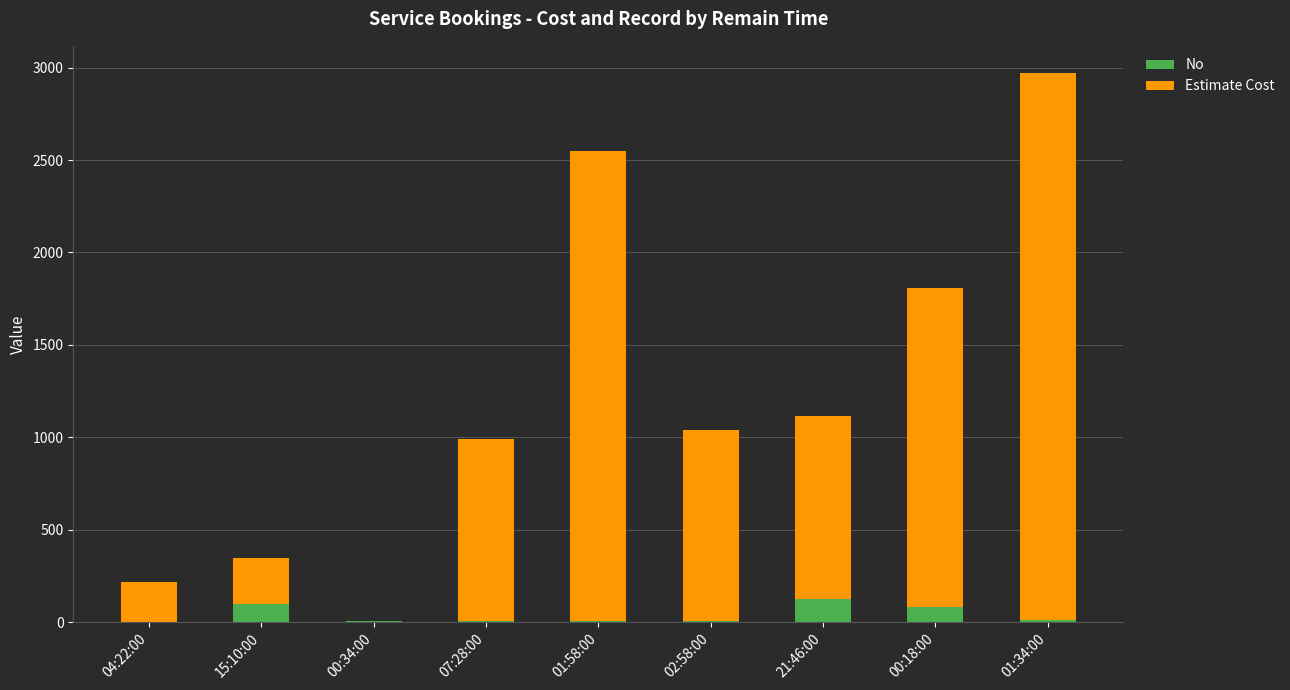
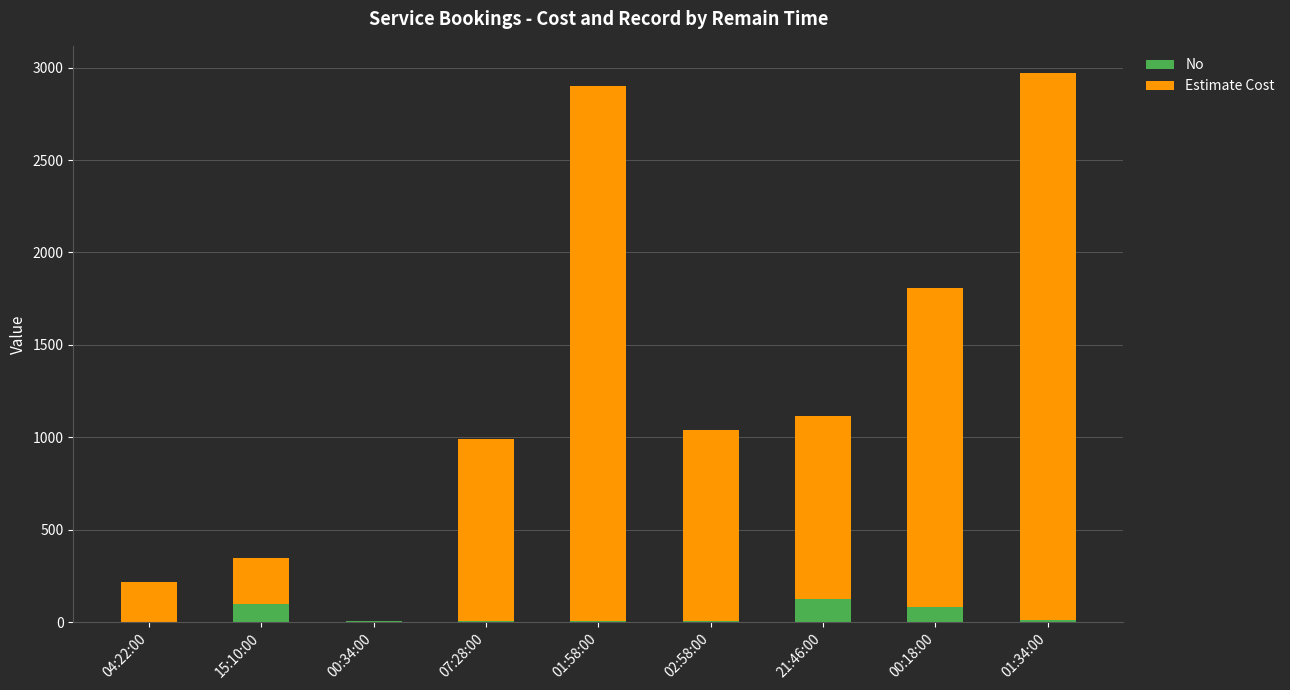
Estimate Cost, 01:58:00: 2540 -> 2890
